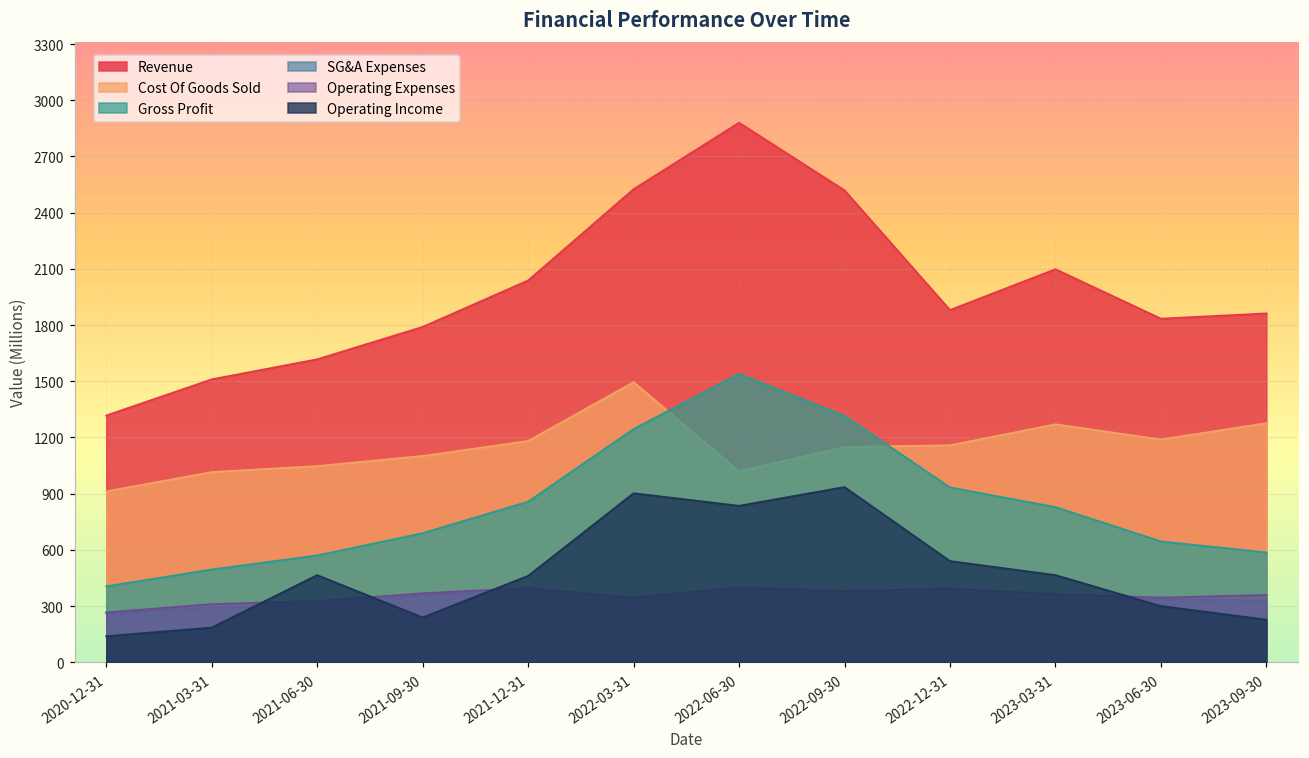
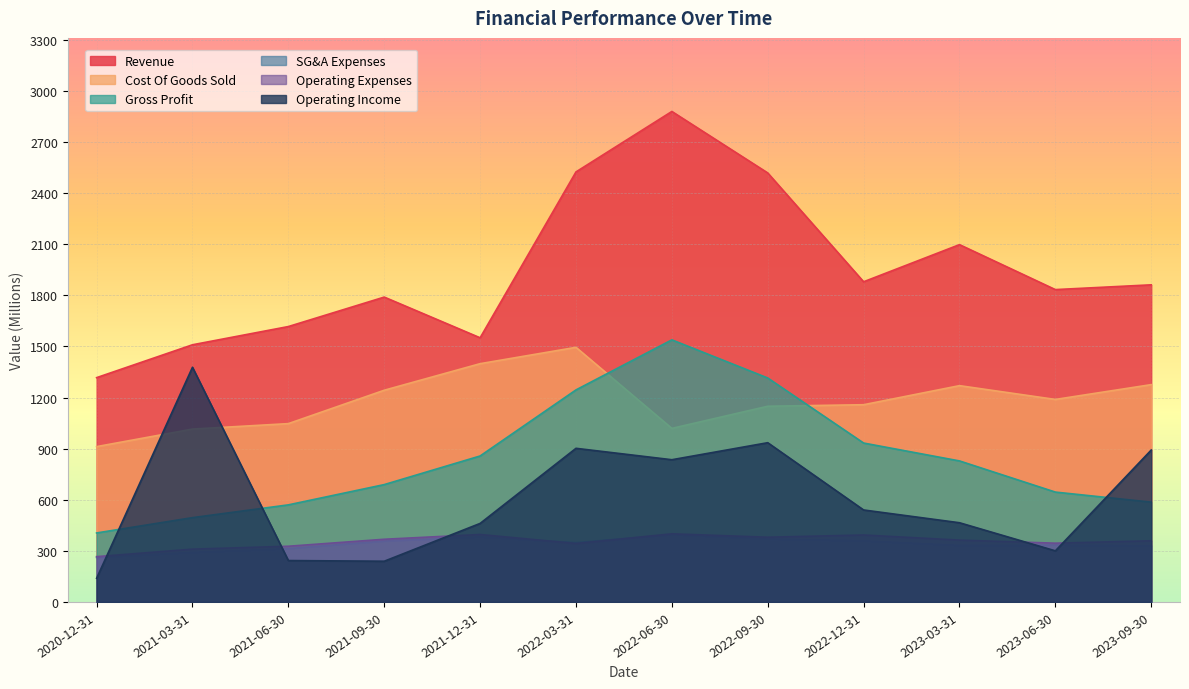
Operating Income, 2021-03-31: 190 -> 1380
Operating Income, 2021-06-30: 470 -> 240
Cost Of Goods Sold, 2021-09-30: 1100 -> 1240
Revenue, 2021-12-31: 2040 -> 1550
Cost Of Goods Sold, 2021-12-31: 1180 -> 1400
Operating Income, 2023-09-30: 230 -> 890
